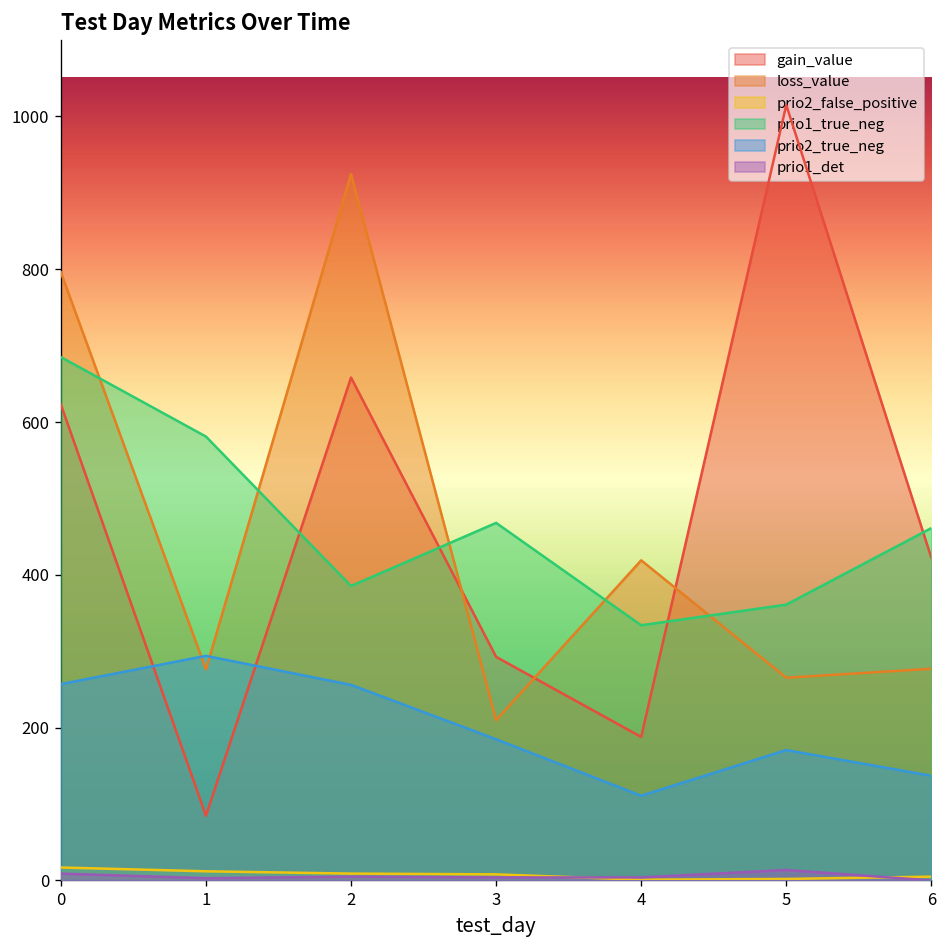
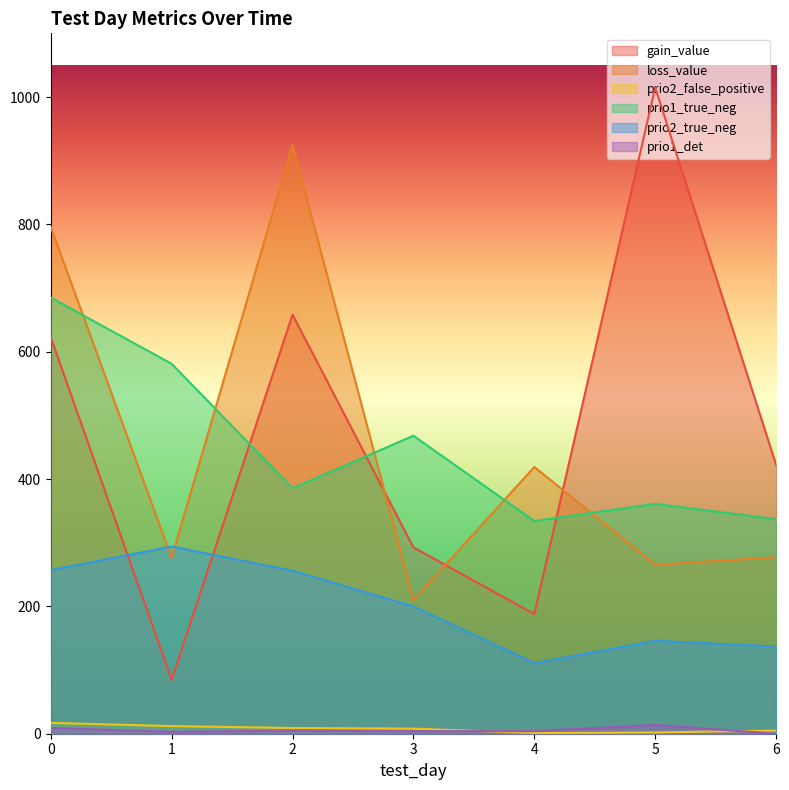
prio2_true_neg, 3: 180 -> 200
prio2_true_neg, 5: 170 -> 150
prio1_true_neg, 6: 460 -> 340
